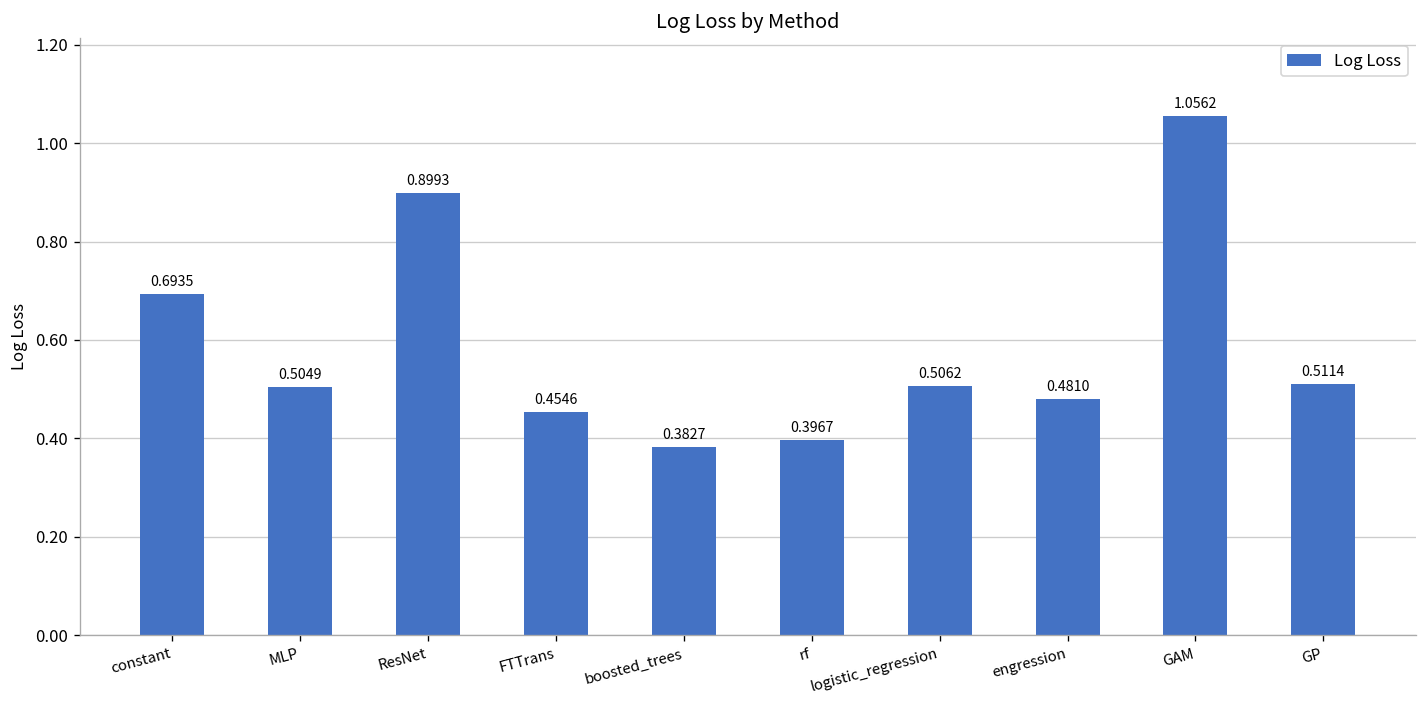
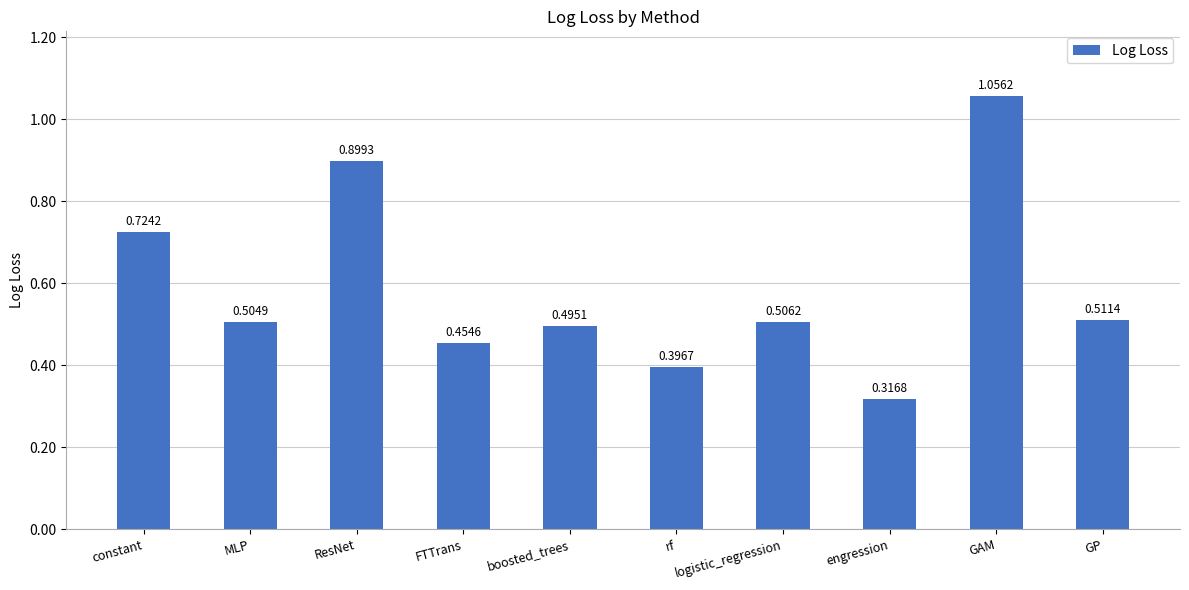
constant: 0.6935 -> 0.7242
boosted_trees: 0.3827 -> 0.4951
engression: 0.4810 -> 0.3168
